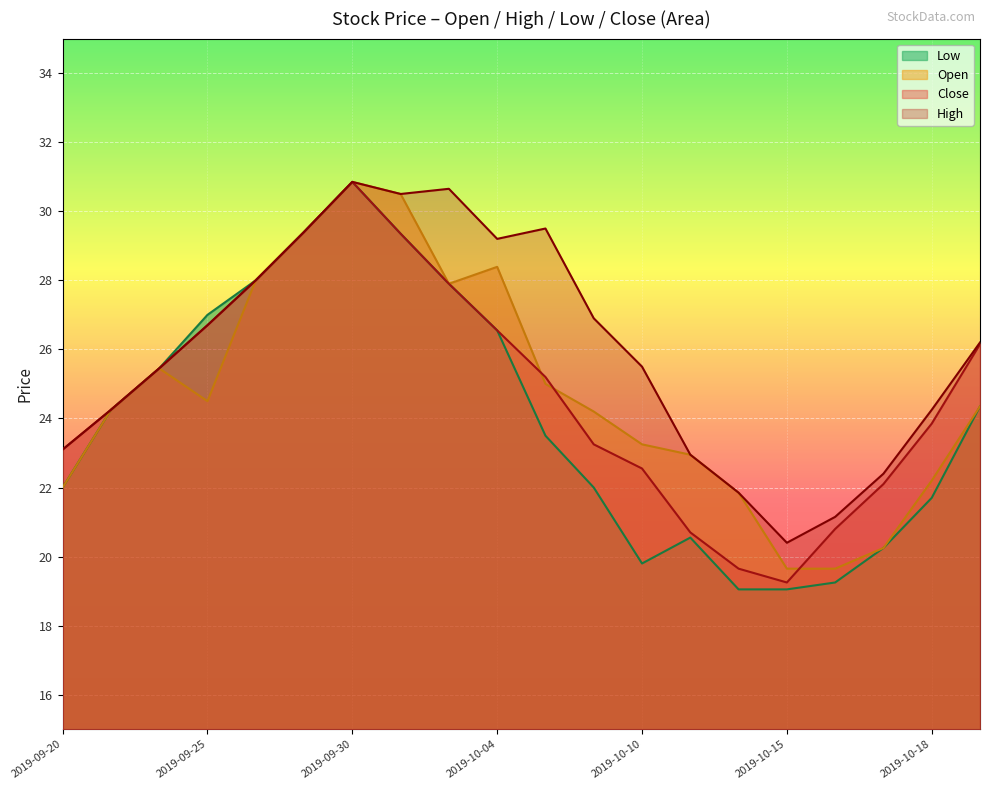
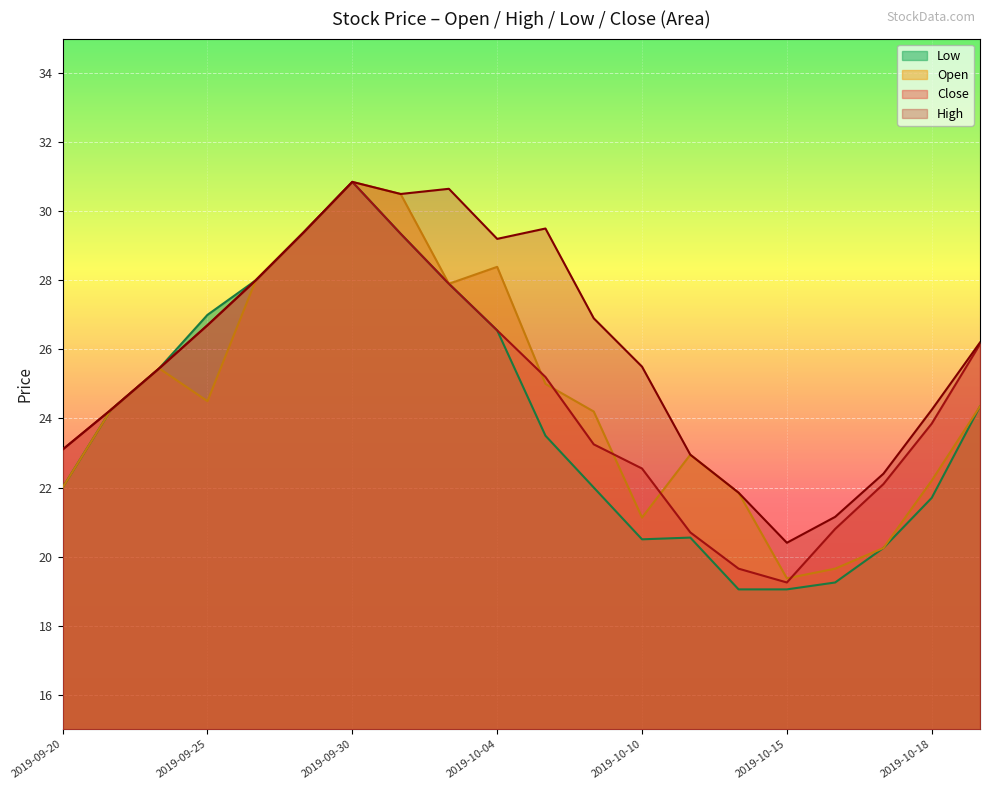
Low, 2019-10-10: 19.8 -> 20.5
Open, 2019-10-10: 23.3 -> 21.1
Open, 2019-10-15: 19.7 -> 19.4
